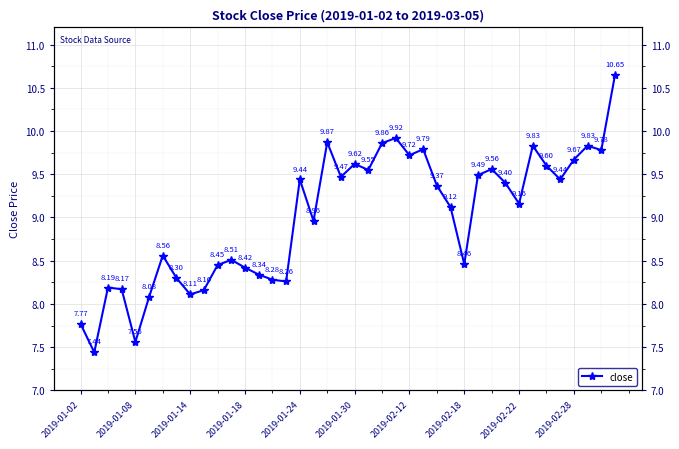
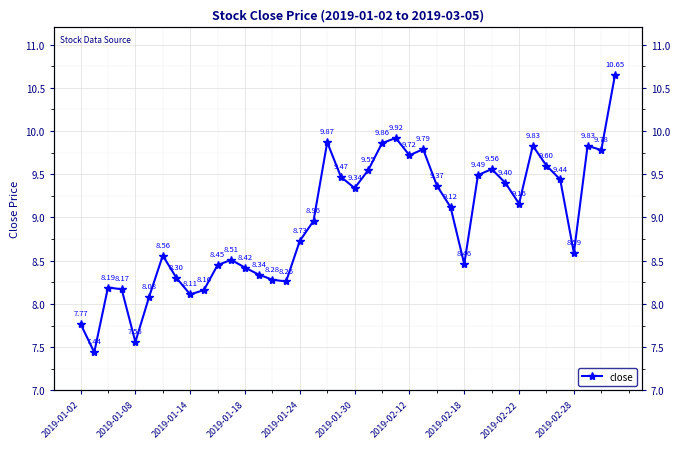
2019-01-24: 9.44 -> 8.73
2019-01-30: 9.62 -> 9.34
2019-02-28: 9.67 -> 8.59
